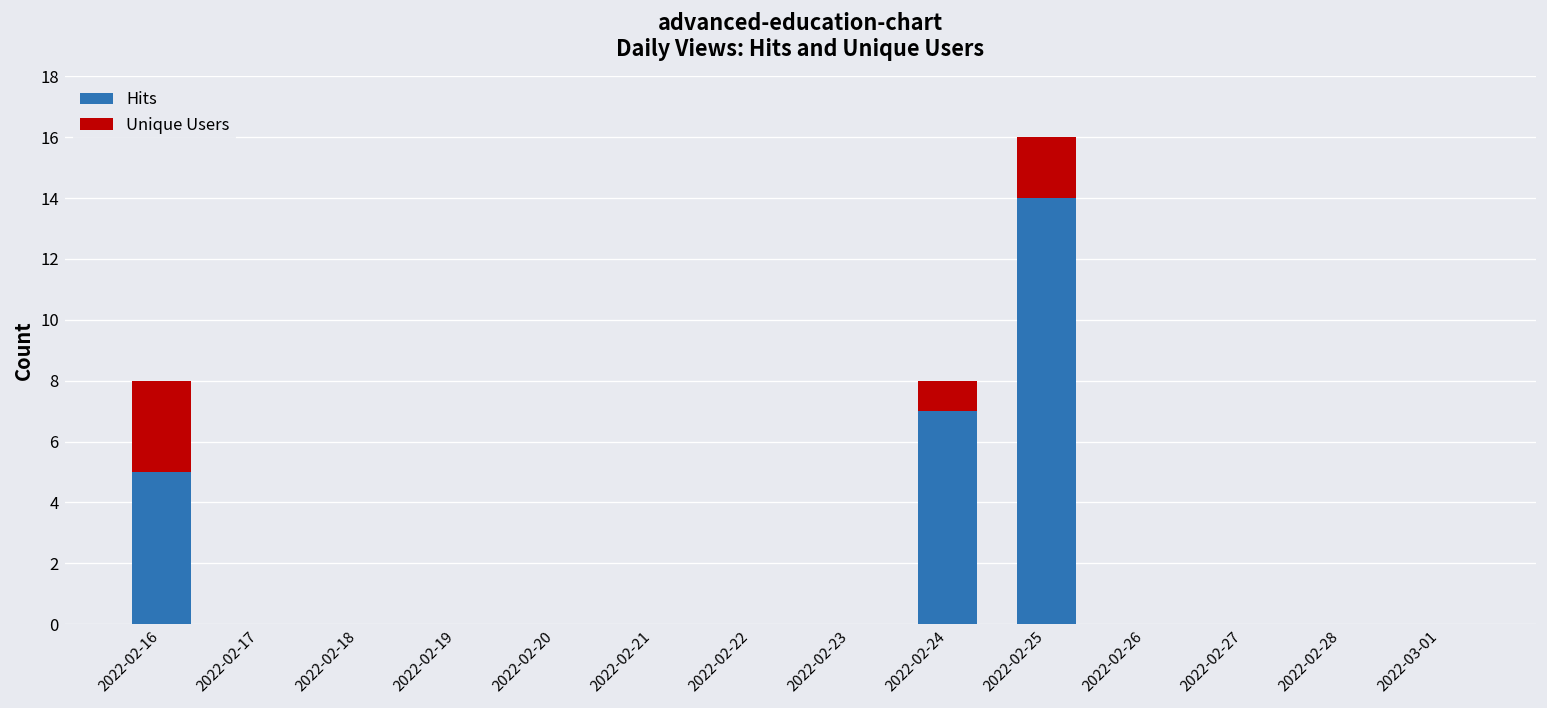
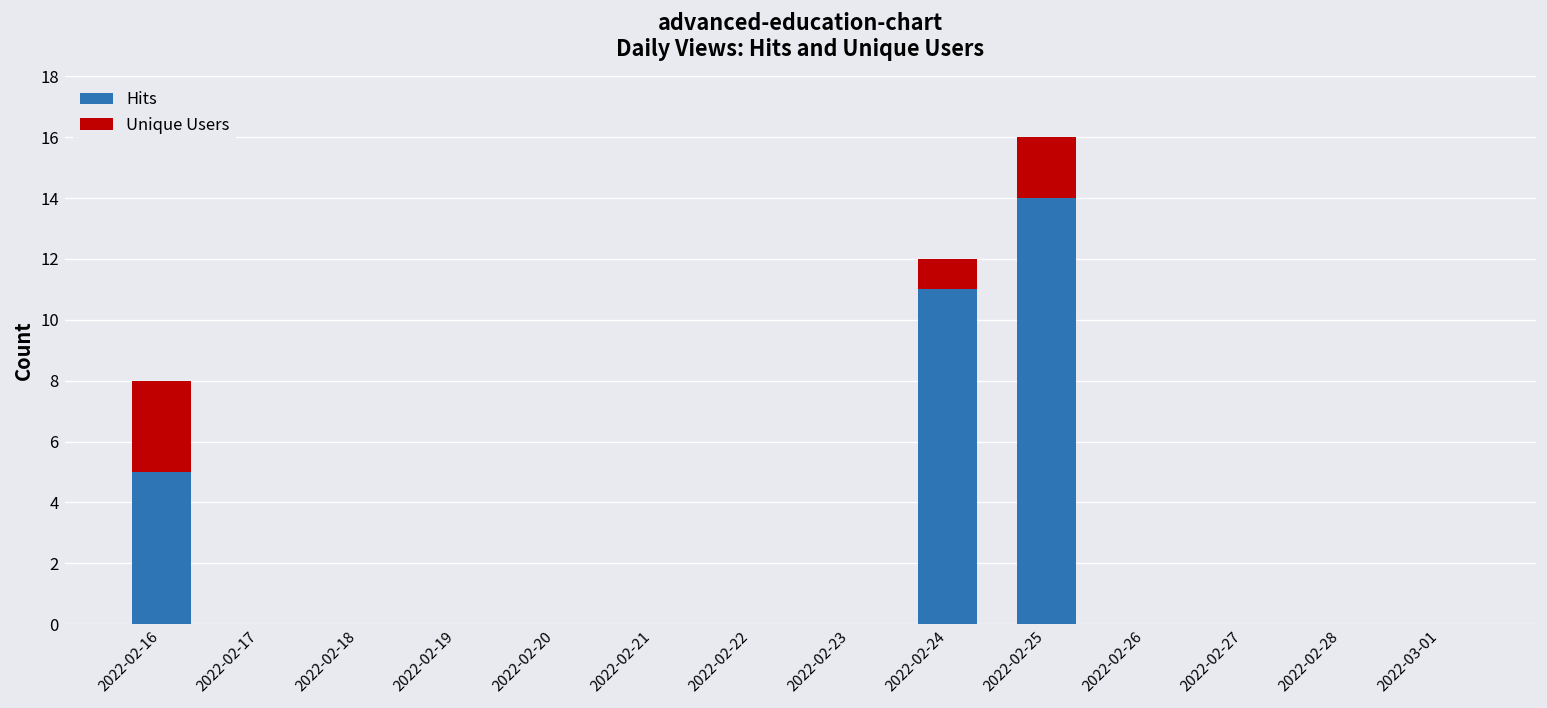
Hits, 2022-02-24: 7 -> 11
